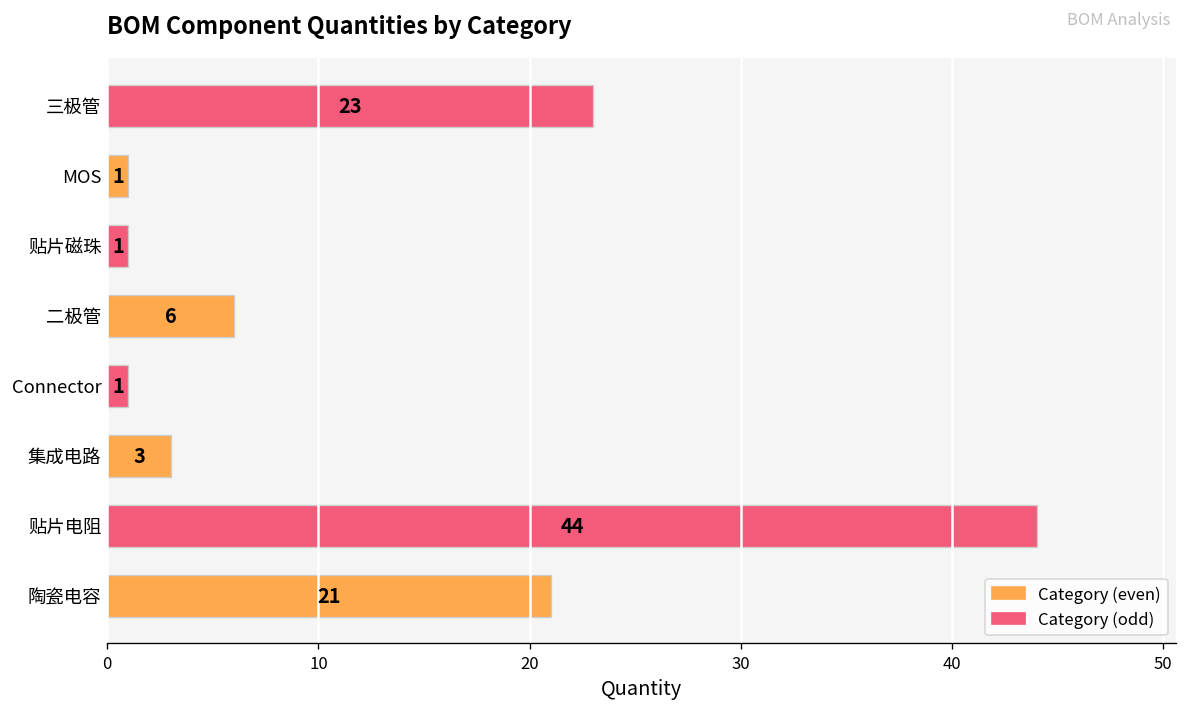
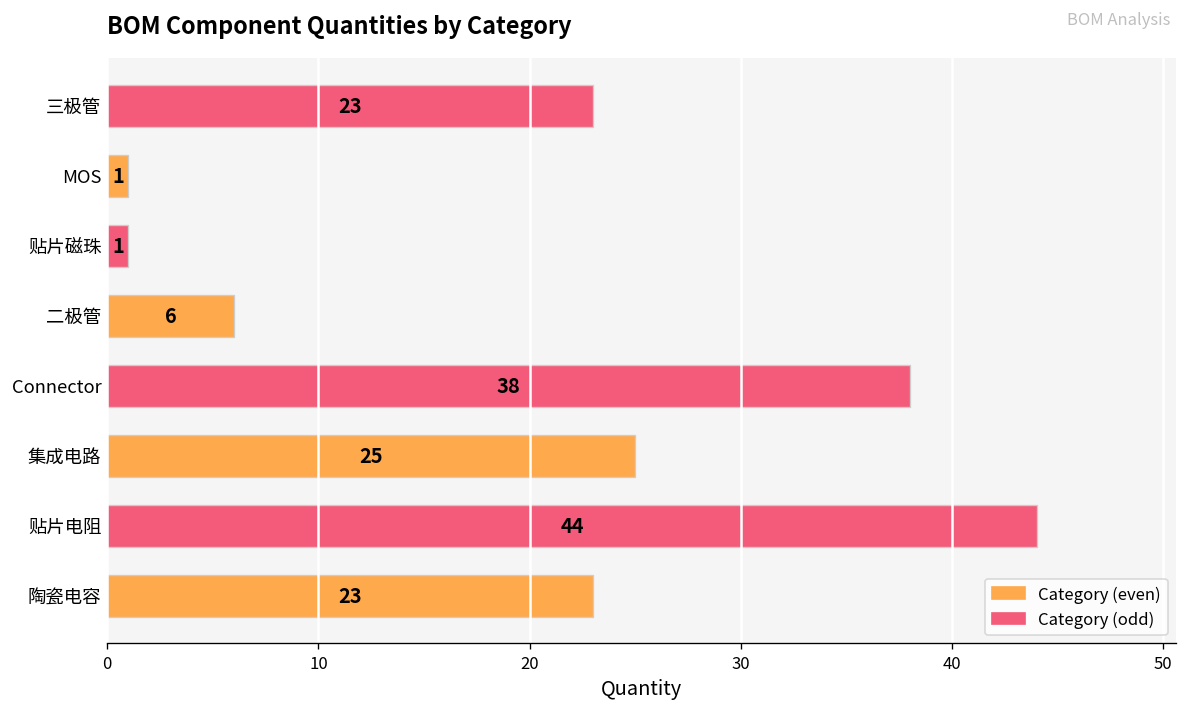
Connector: 1 -> 38
集成电路: 3 -> 25
陶瓷电容: 21 -> 23
